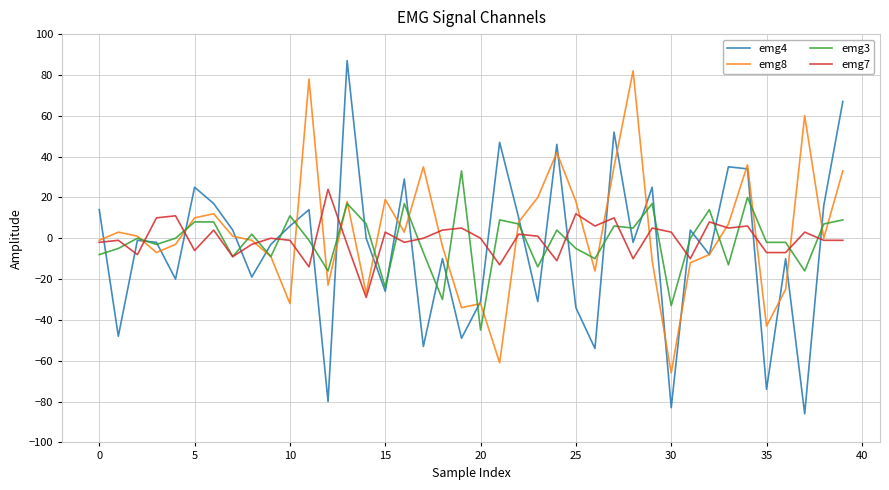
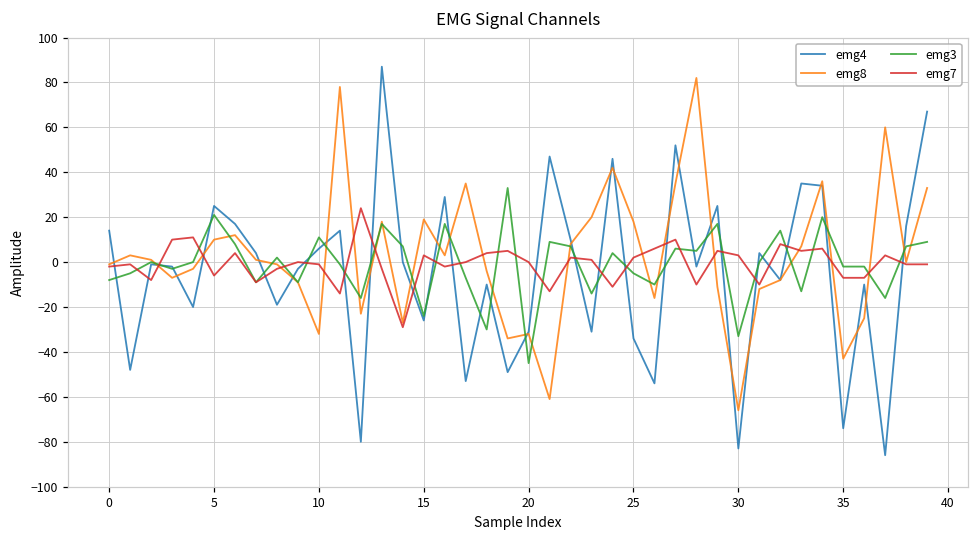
emg3, 5: 8 -> 21
emg7, 25: 12 -> 2
